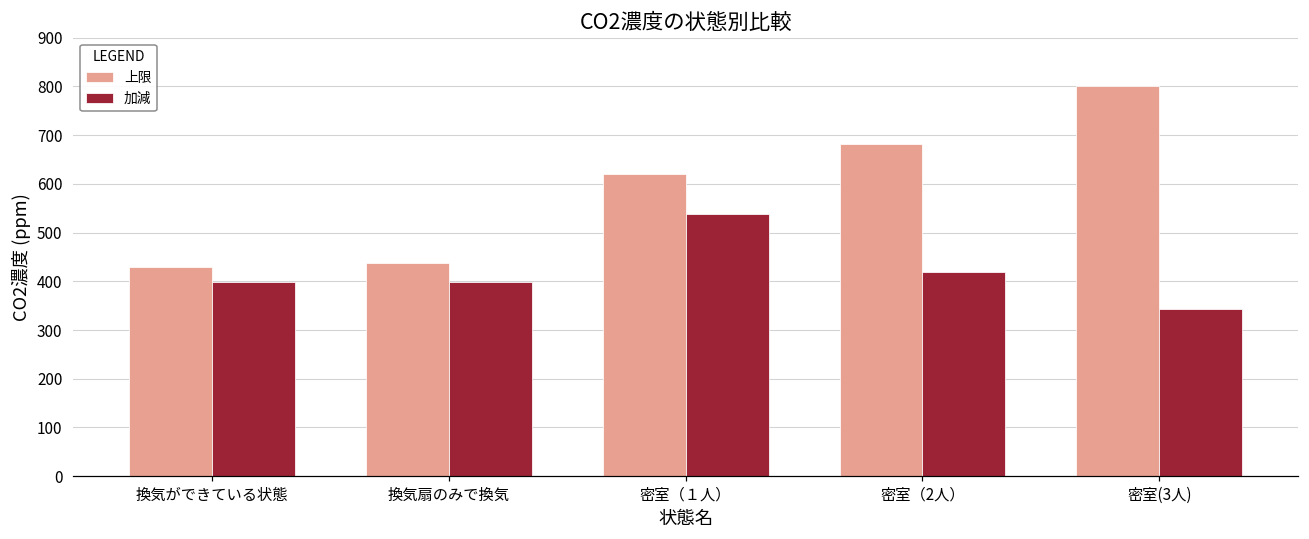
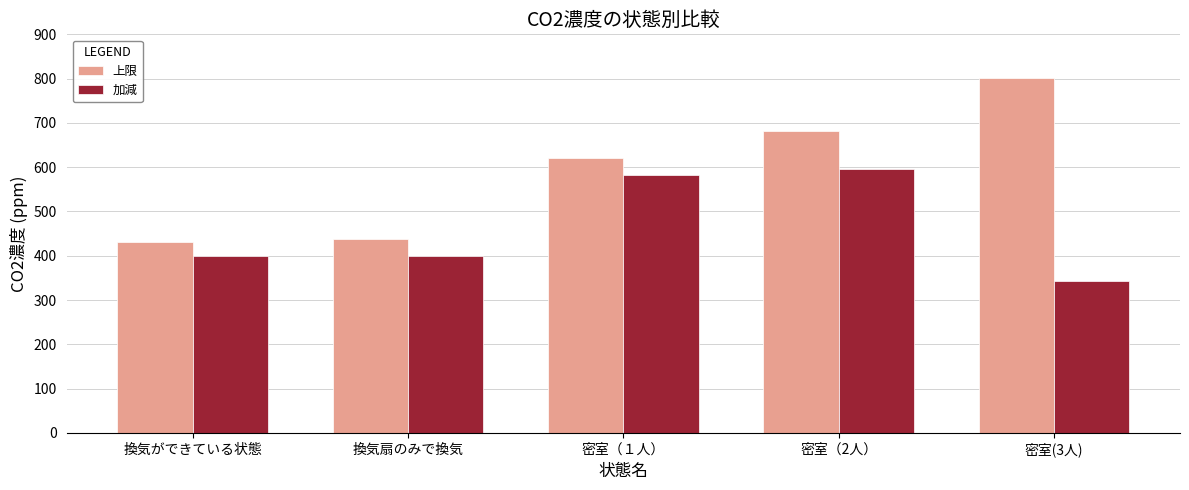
加減, 密室（１人）: 540 -> 580
加減, 密室（2人）: 420 -> 600
